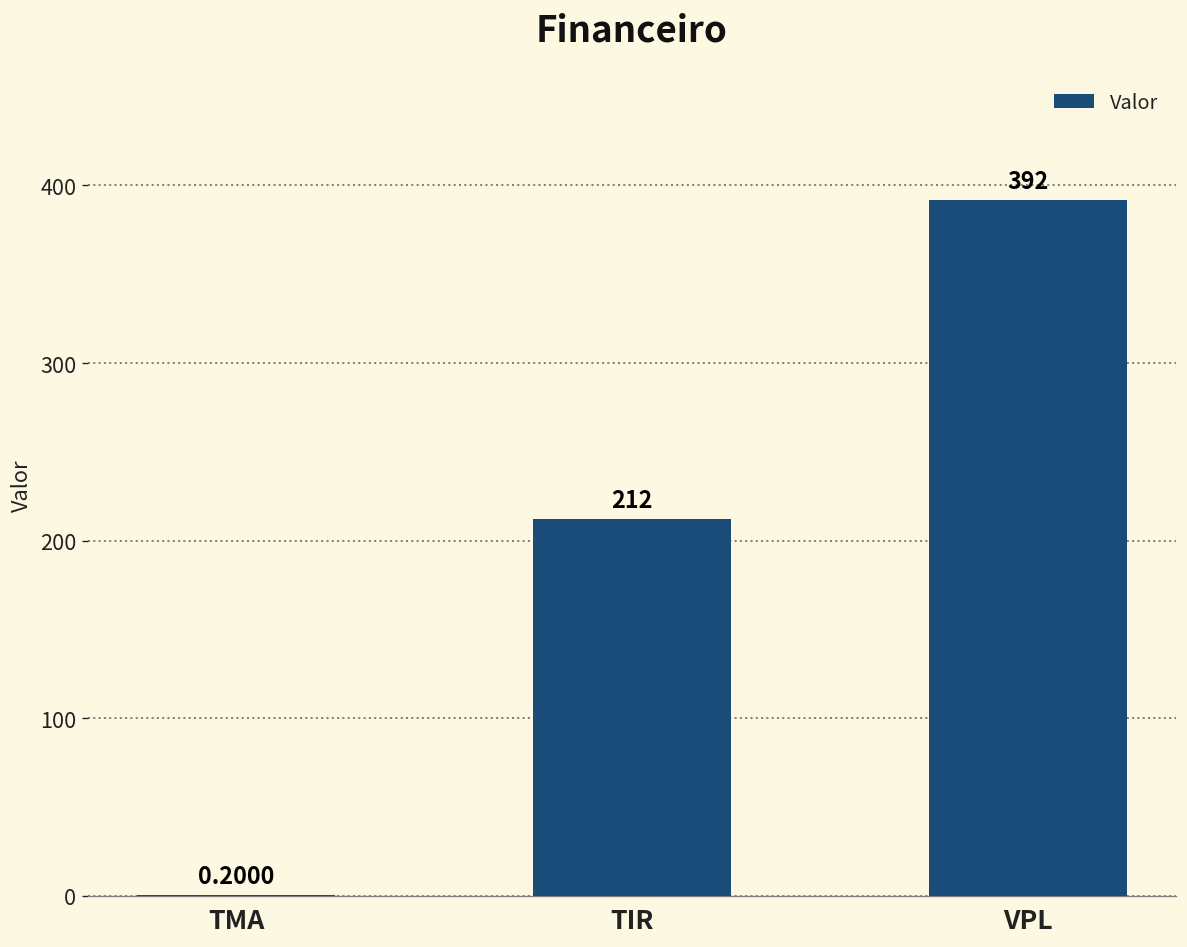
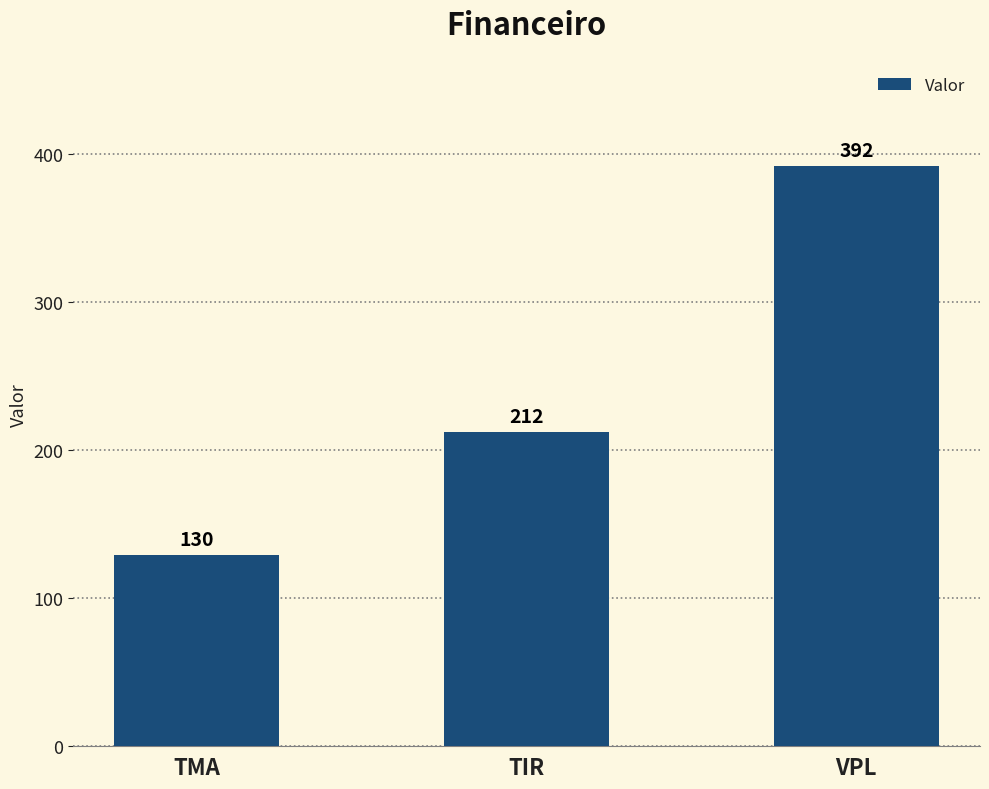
TMA: 0.2000 -> 130
